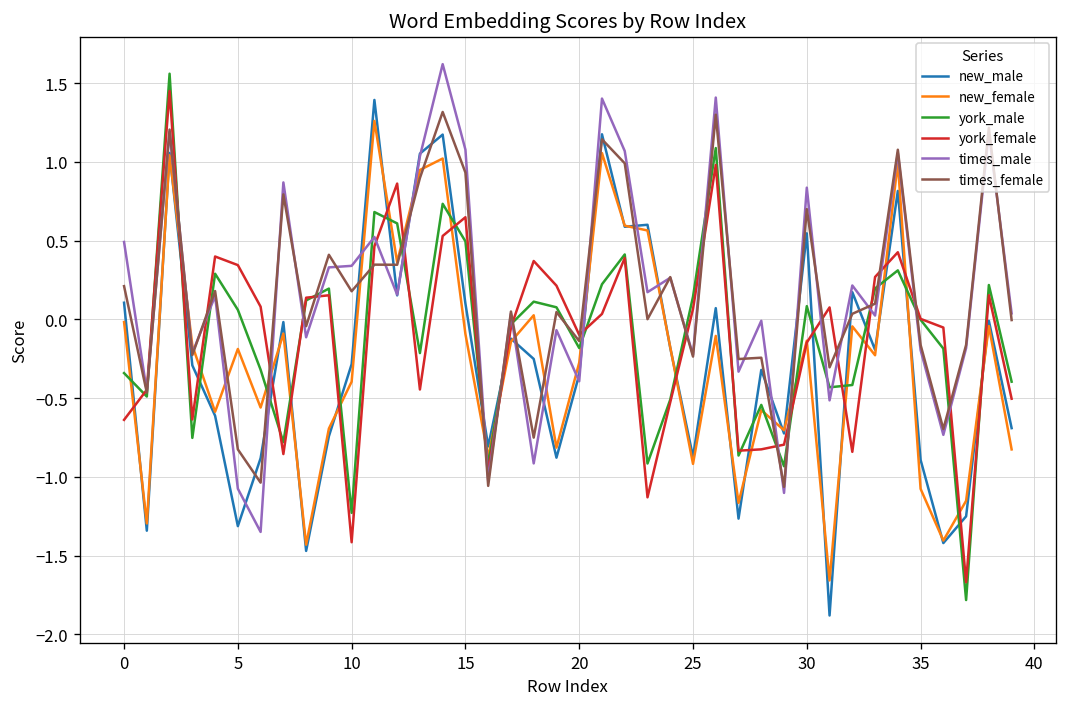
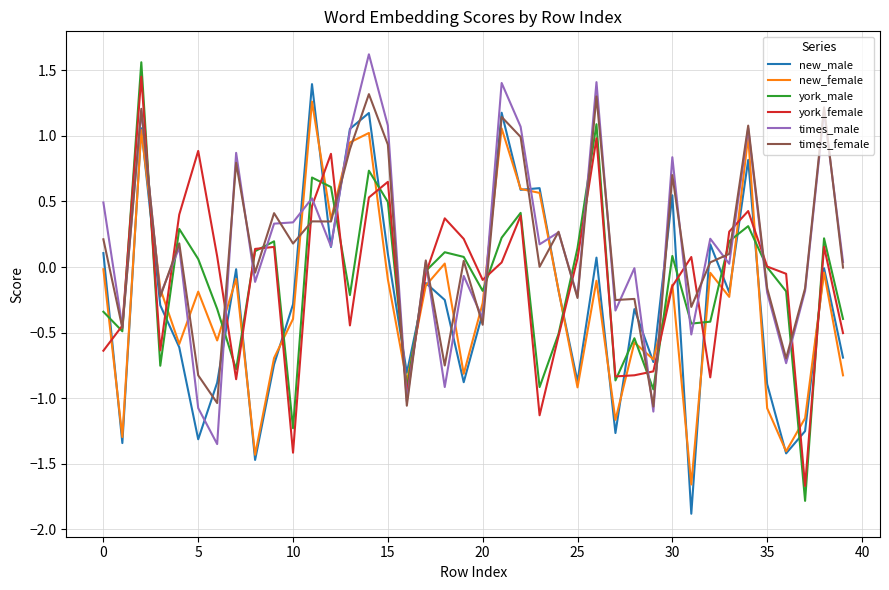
york_female, 5: 0.35 -> 0.88
times_female, 20: -0.14 -> -0.44
